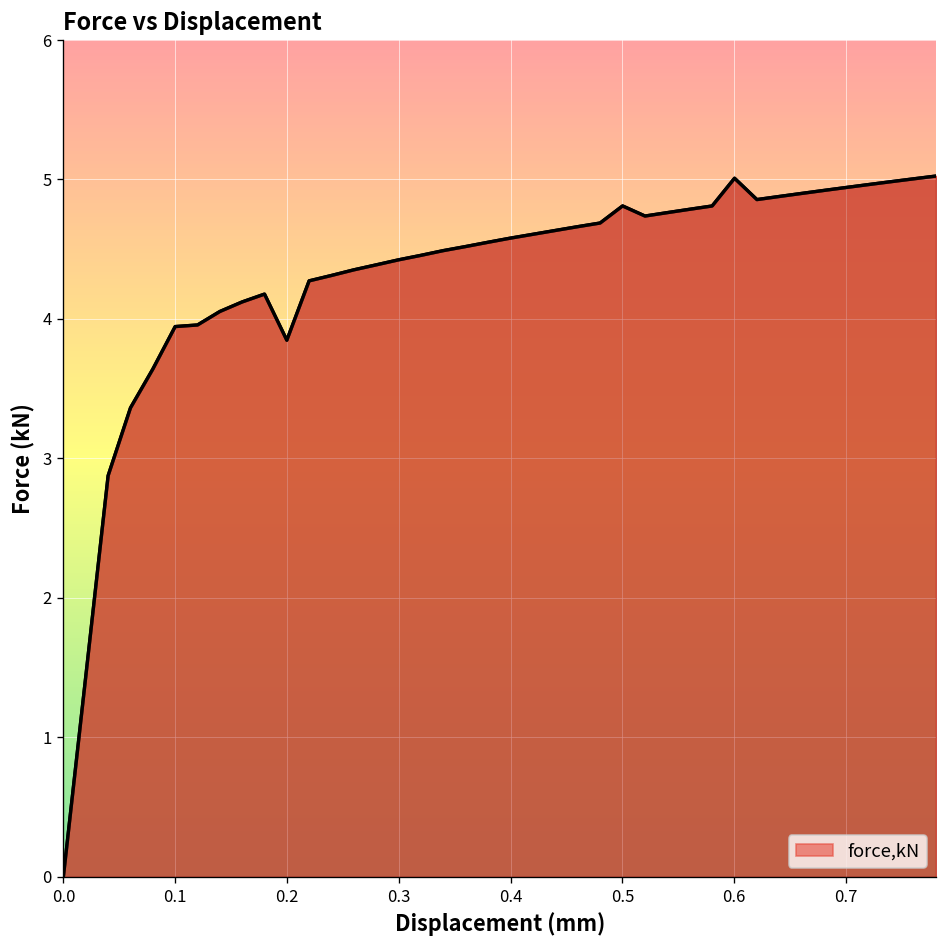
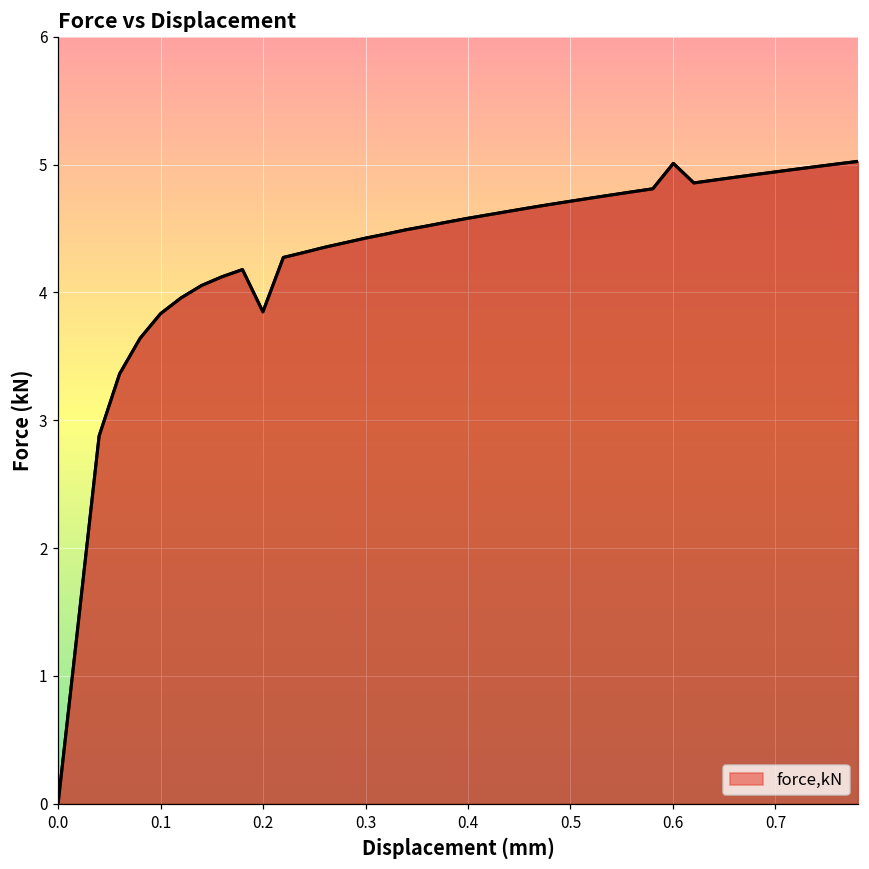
0.1: 3.95 -> 3.83
0.5: 4.81 -> 4.71
